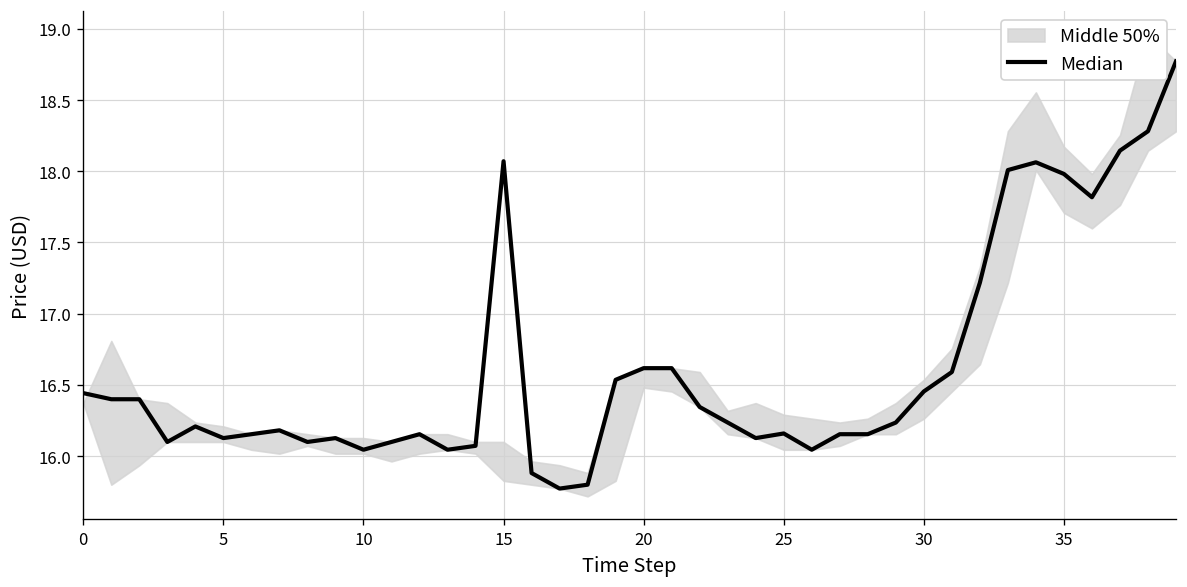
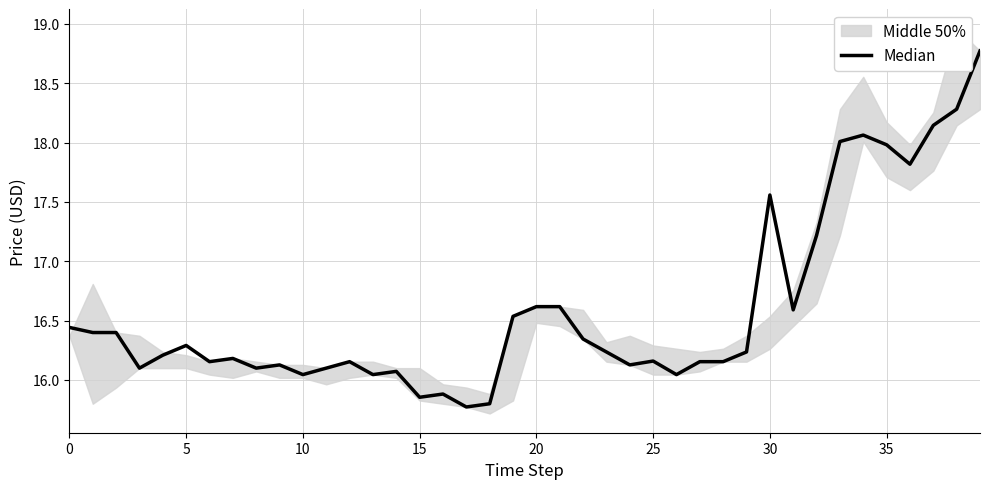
Median, 5: 16.13 -> 16.29
Median, 15: 18.07 -> 15.85
Median, 30: 16.45 -> 17.56
